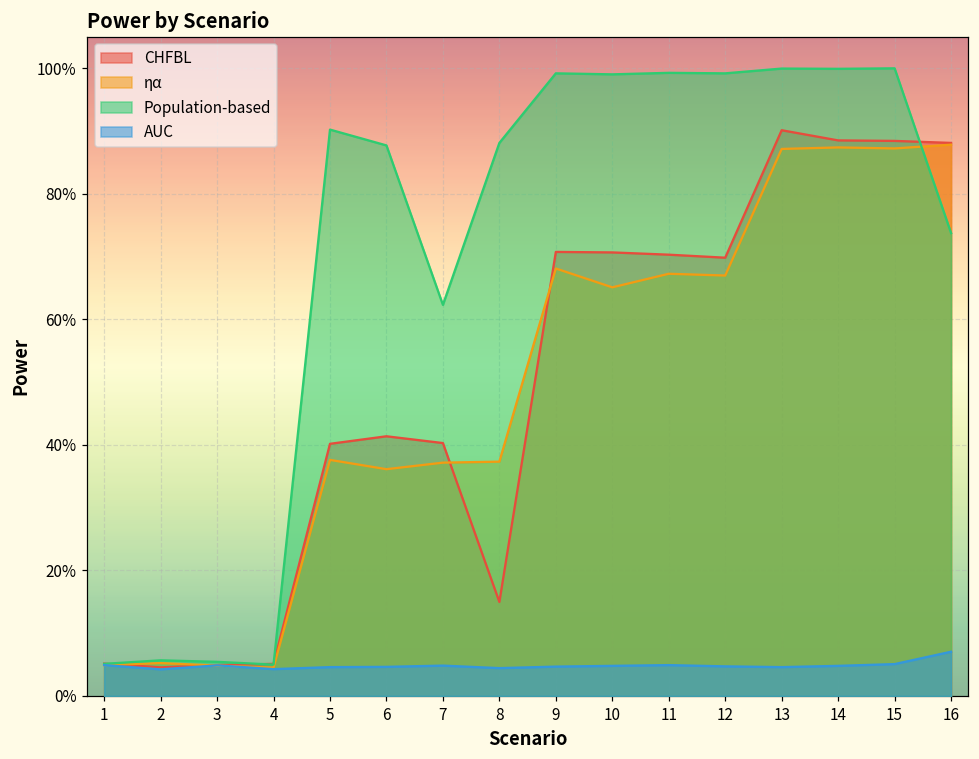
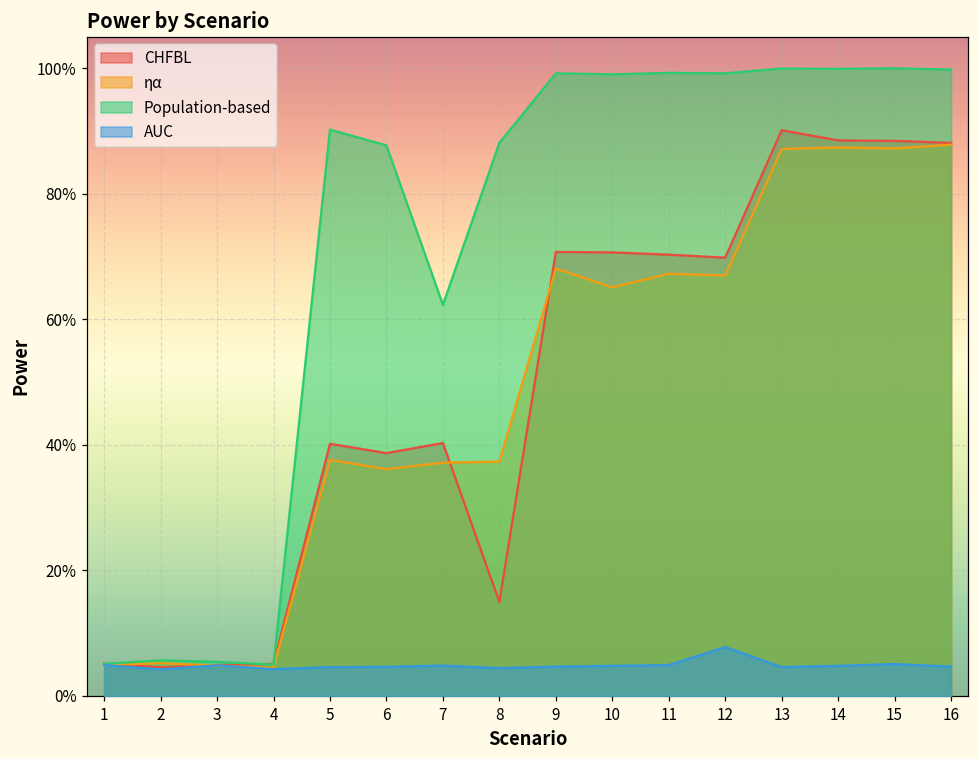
CHFBL, 6: 41% -> 39%
AUC, 12: 5% -> 8%
Population-based, 16: 74% -> 100%
AUC, 16: 7% -> 5%
